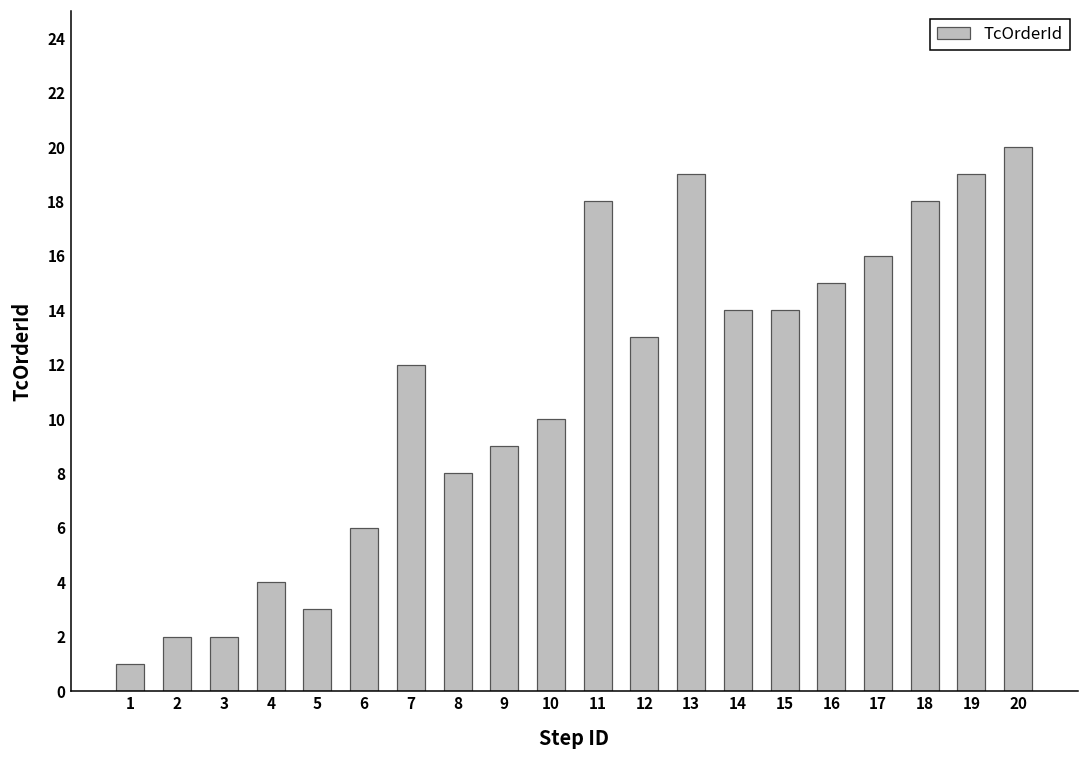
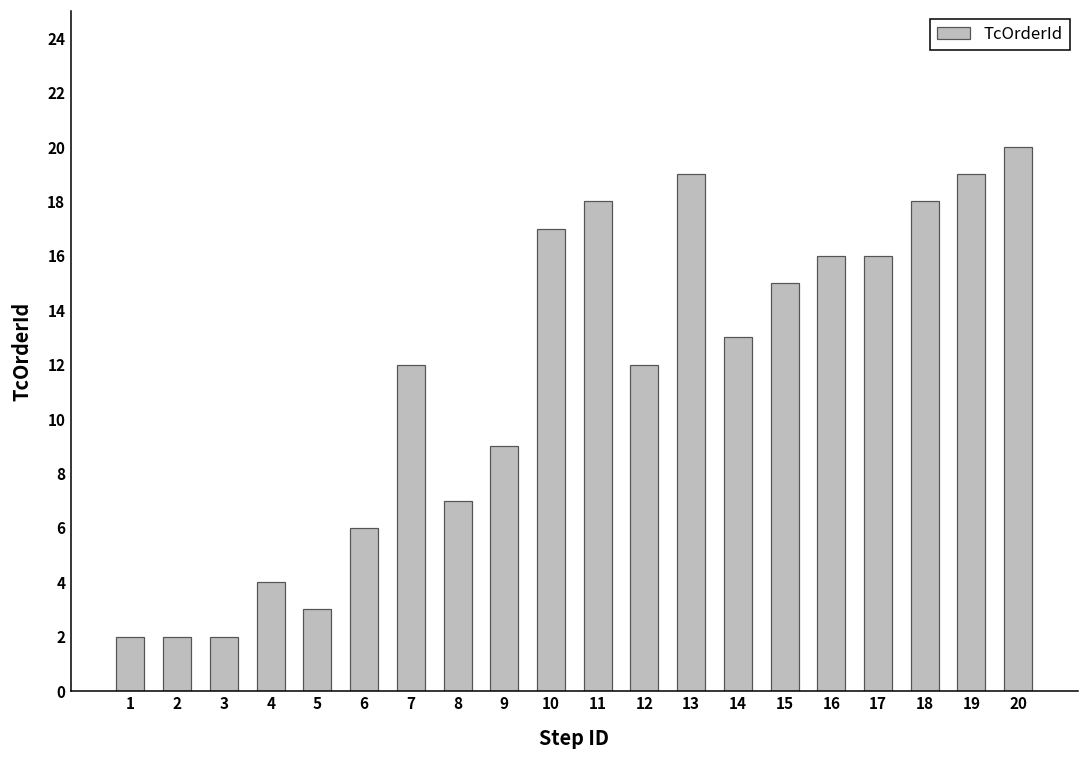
1: 1 -> 2
8: 8 -> 7
10: 10 -> 17
12: 13 -> 12
14: 14 -> 13
15: 14 -> 15
16: 15 -> 16
